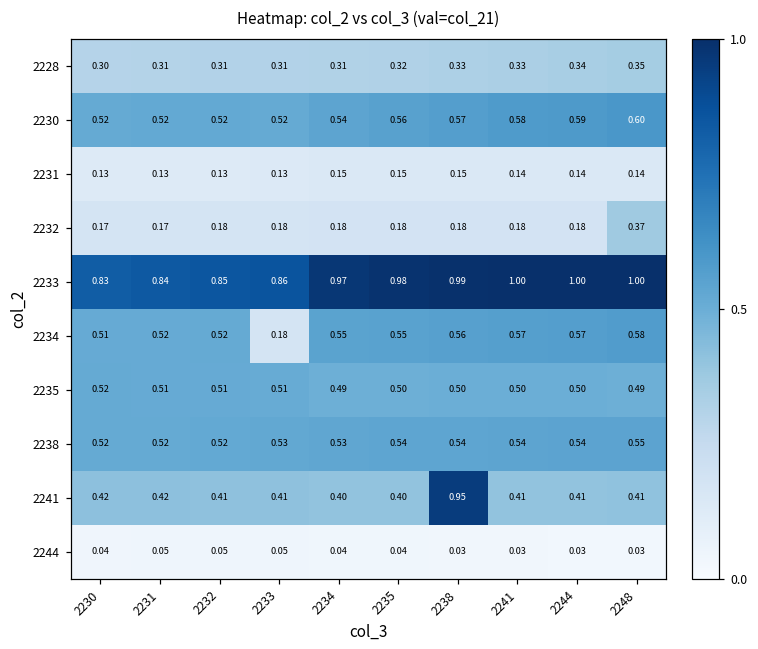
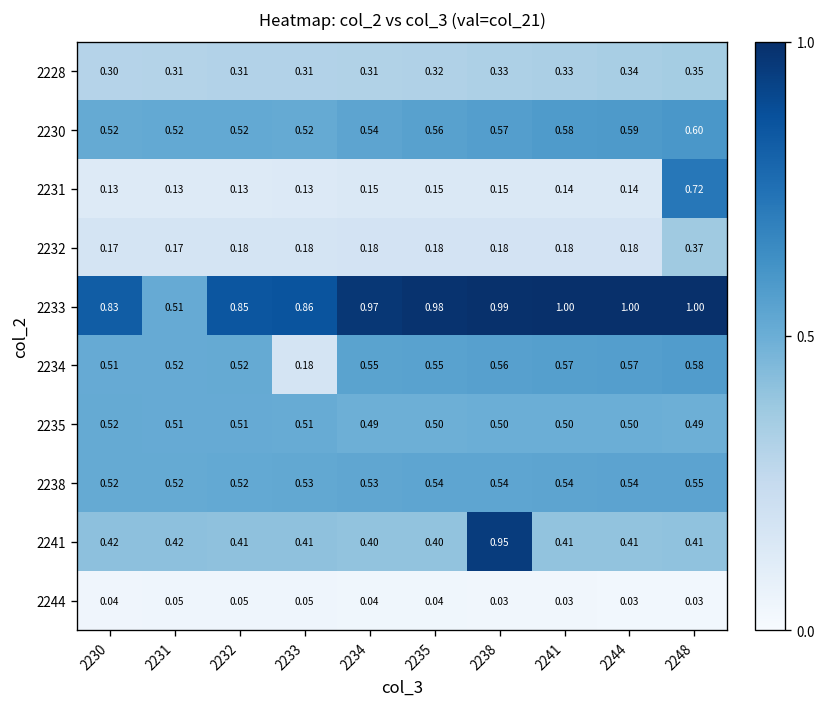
2231, 2248: 0.14 -> 0.72
2233, 2231: 0.84 -> 0.51
